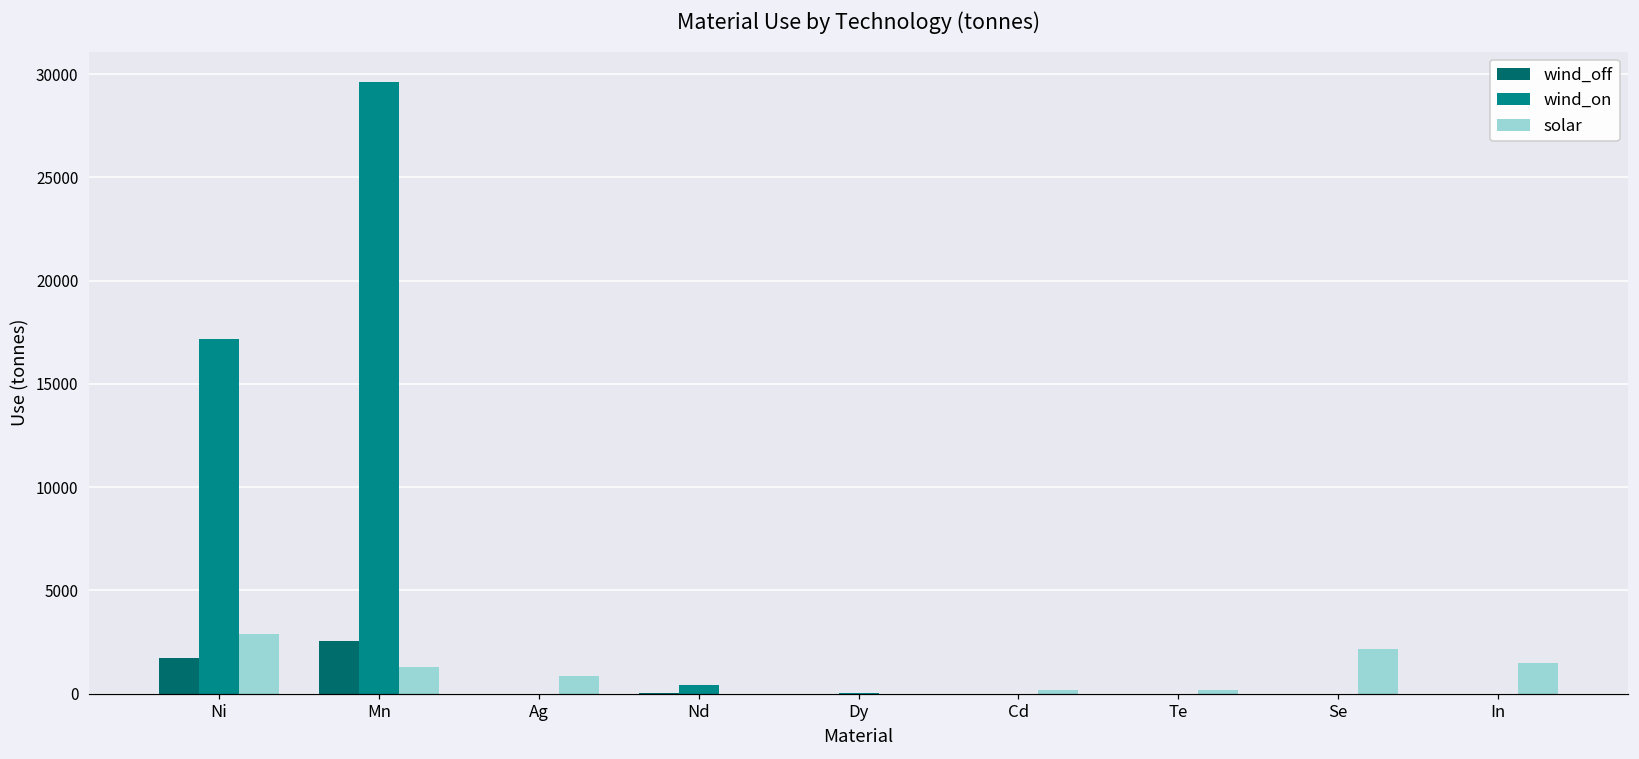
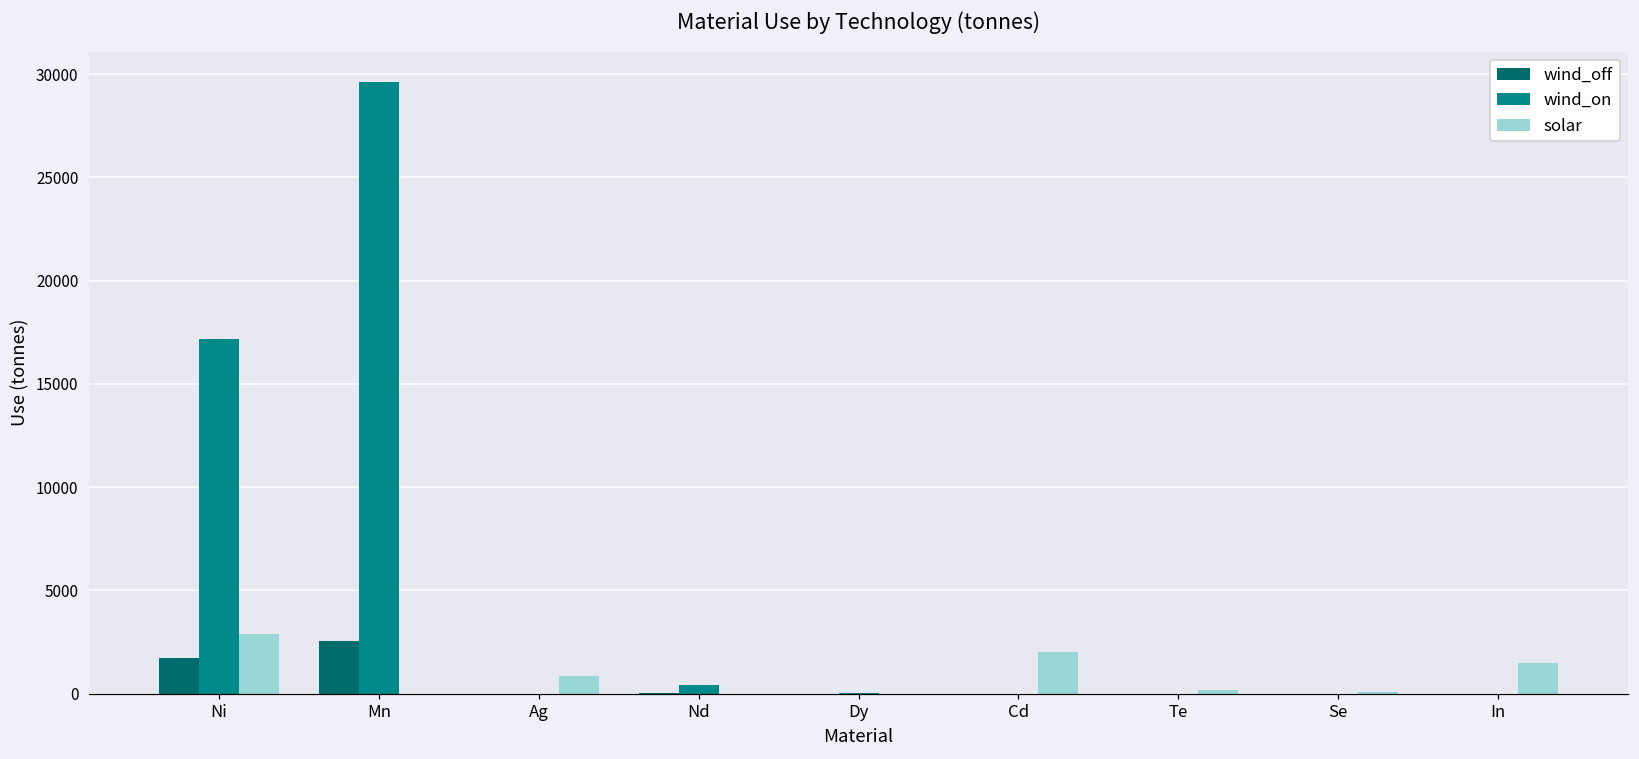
solar, Mn: 1300 -> 0
solar, Cd: 200 -> 2000
solar, Se: 2200 -> 100
